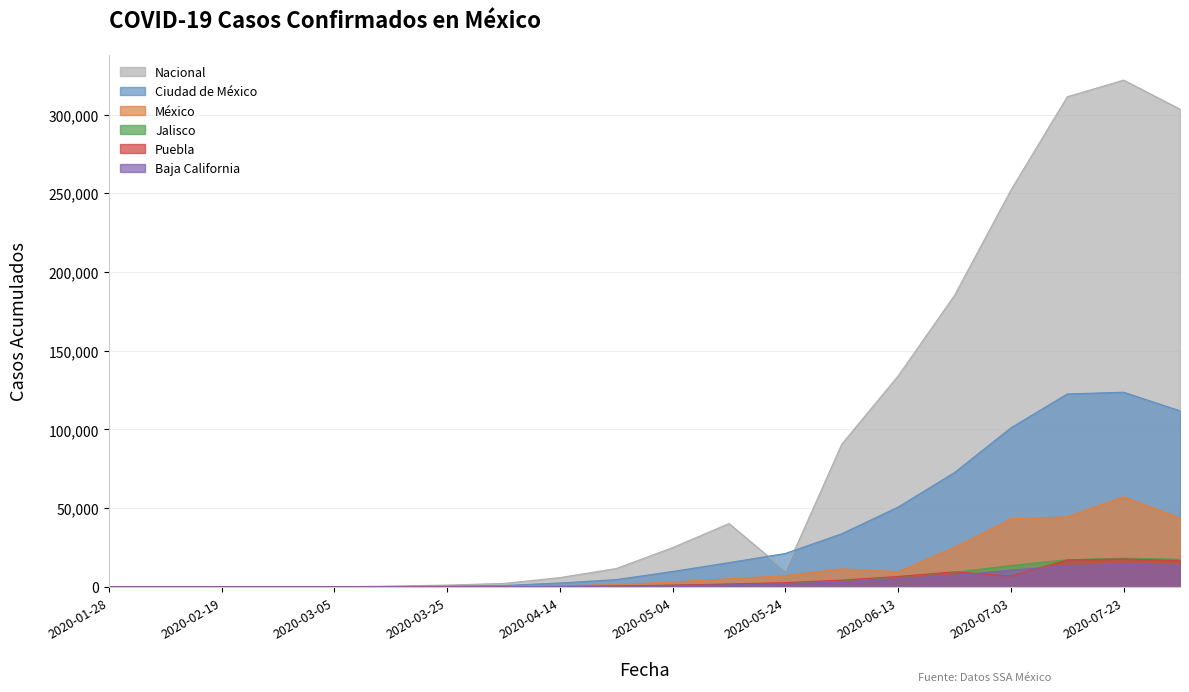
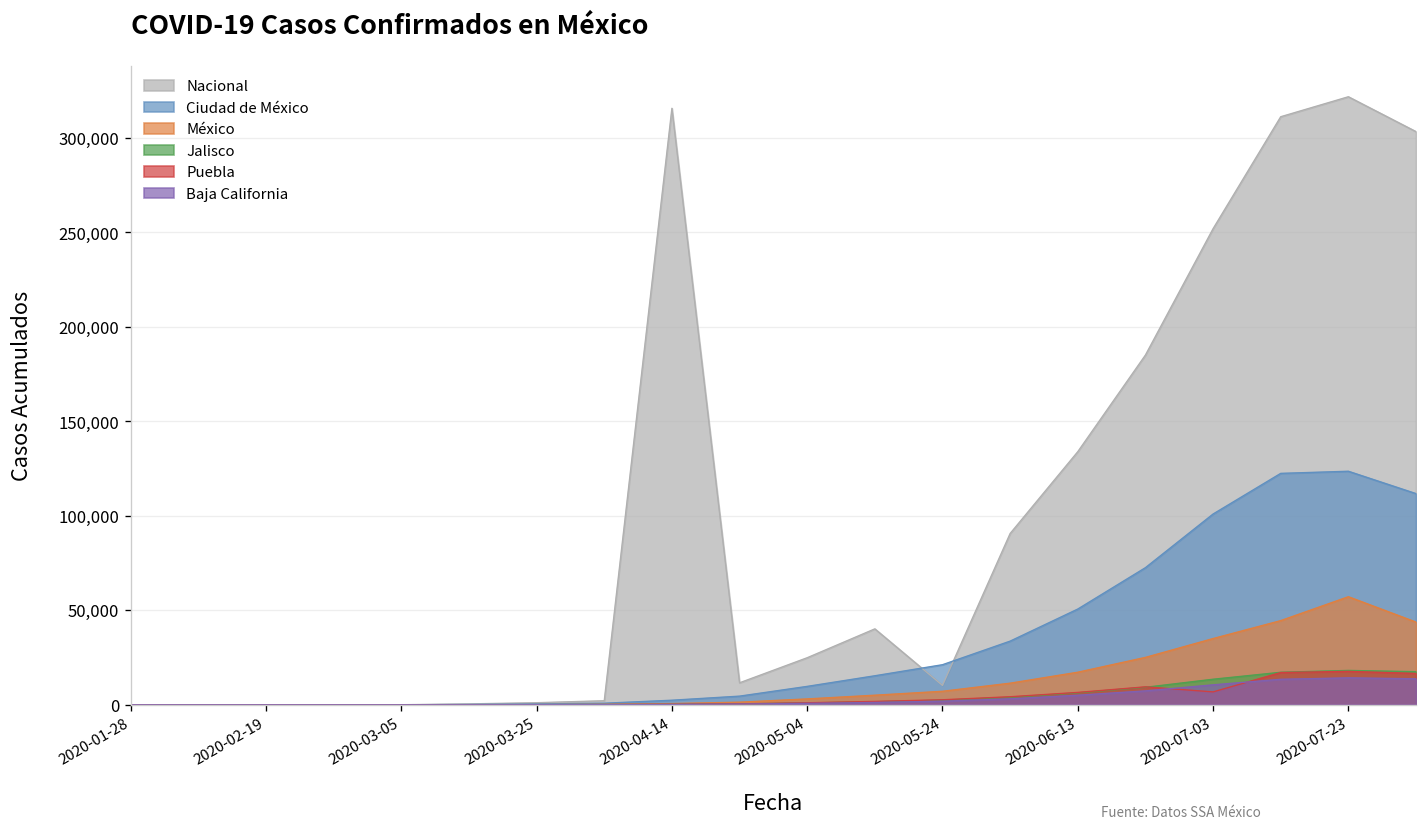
Nacional, 2020-04-14: 6,000 -> 316,000
México, 2020-06-13: 10,000 -> 17,000
México, 2020-07-03: 43,000 -> 35,000
